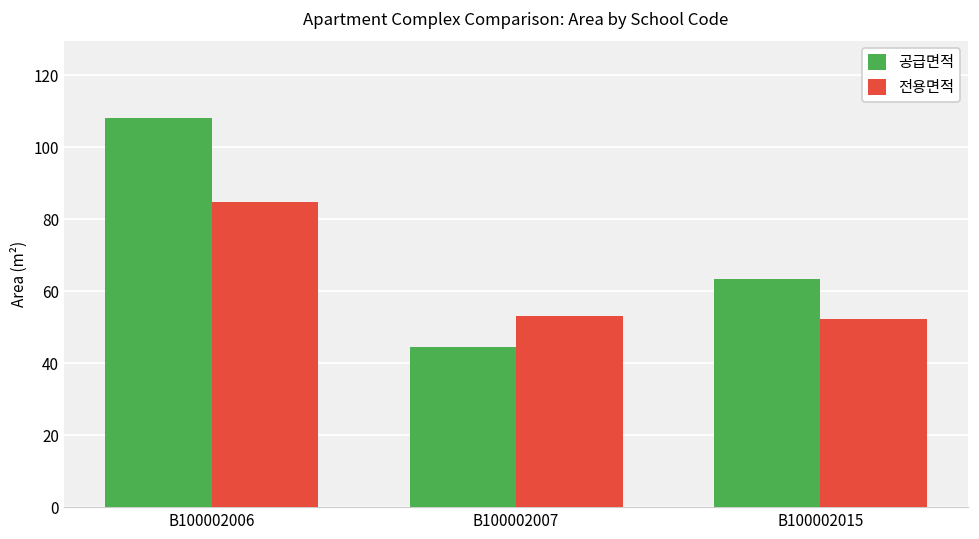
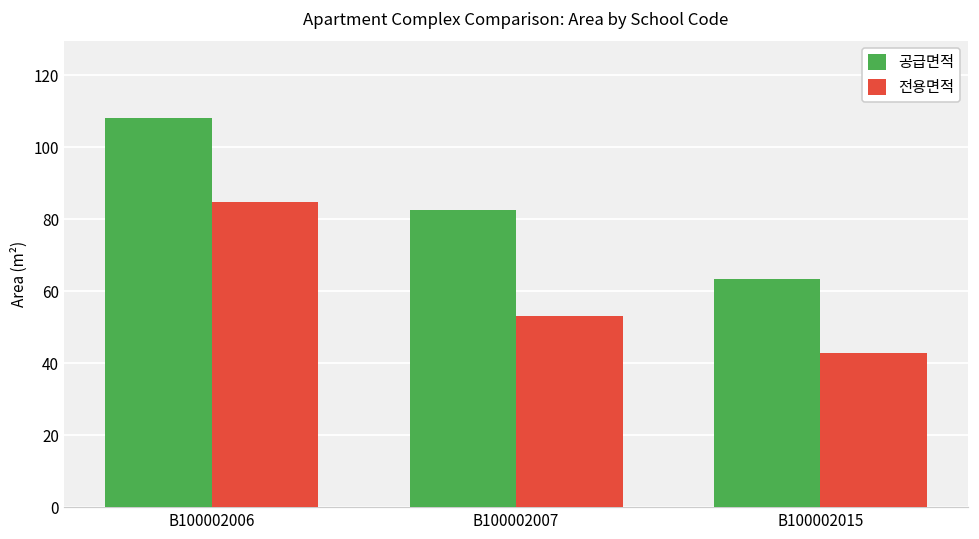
공급면적, B100002007: 44 -> 83
전용면적, B100002015: 52 -> 43
